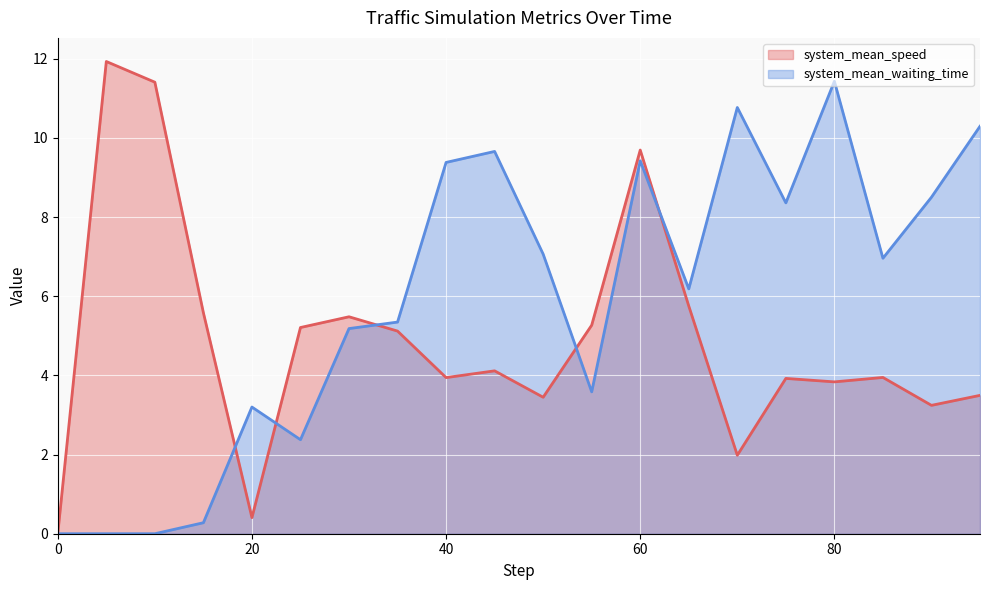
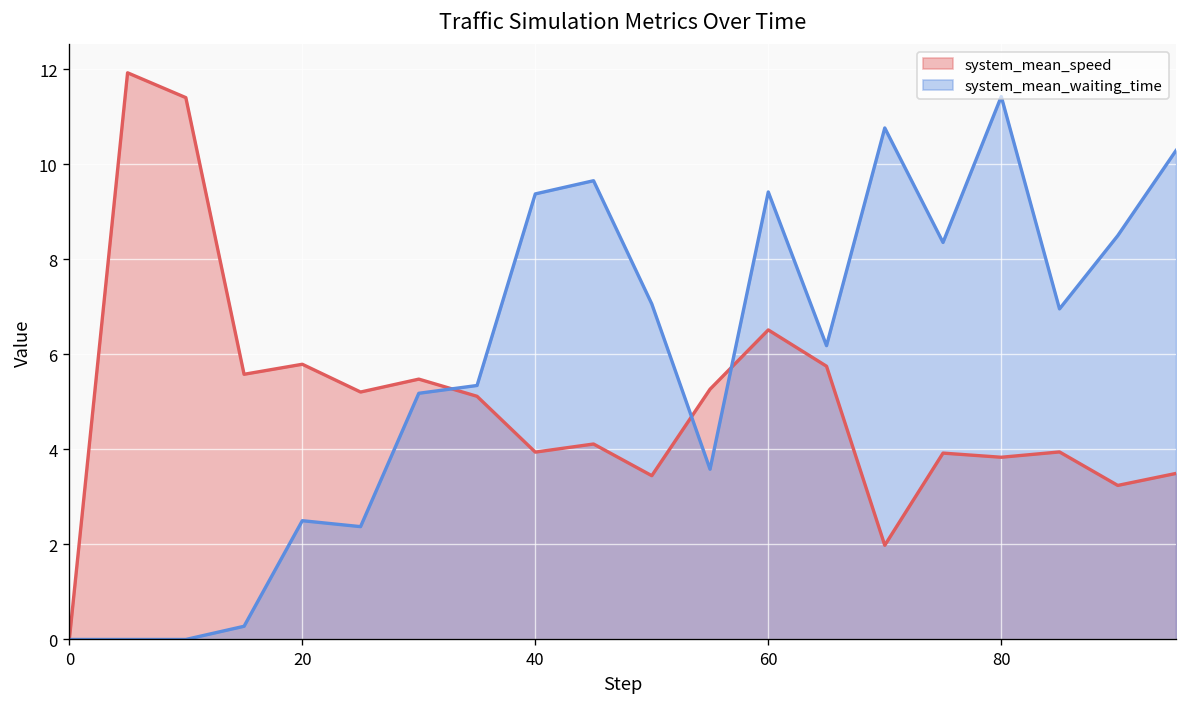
system_mean_speed, 20: 0.4 -> 5.8
system_mean_waiting_time, 20: 3.2 -> 2.5
system_mean_speed, 60: 9.7 -> 6.5
